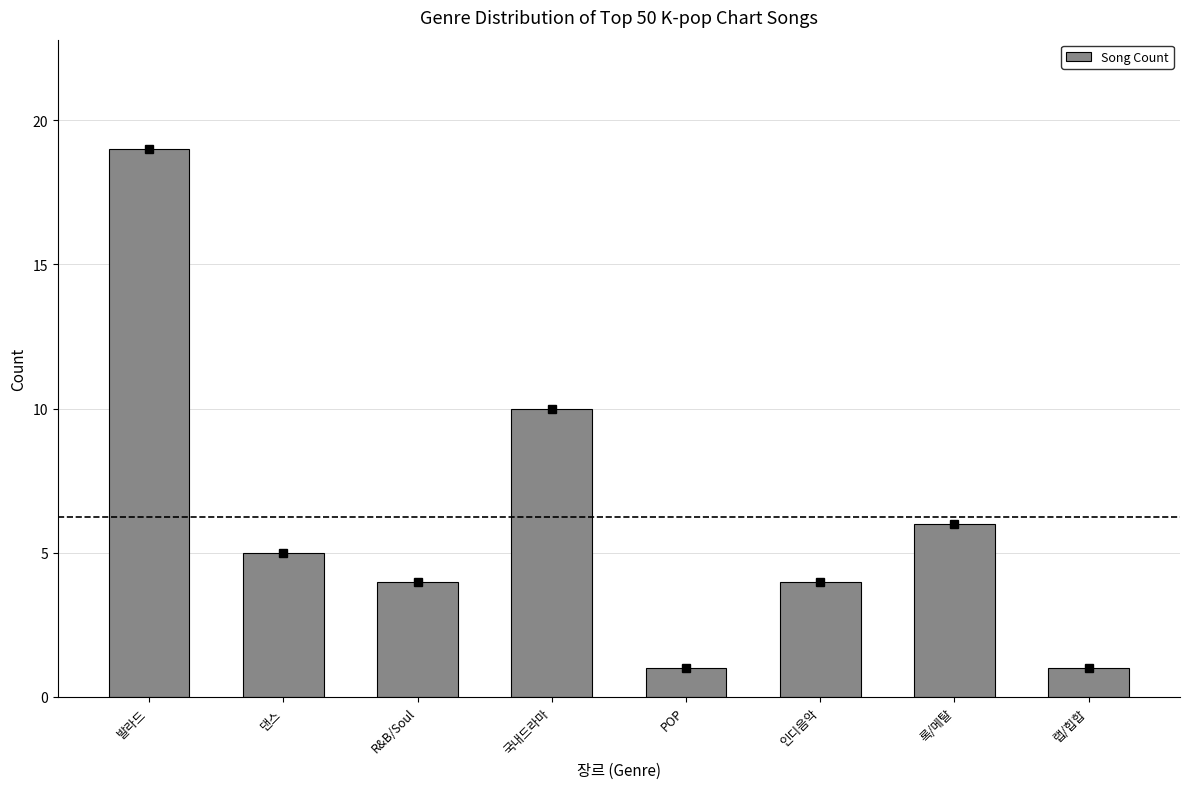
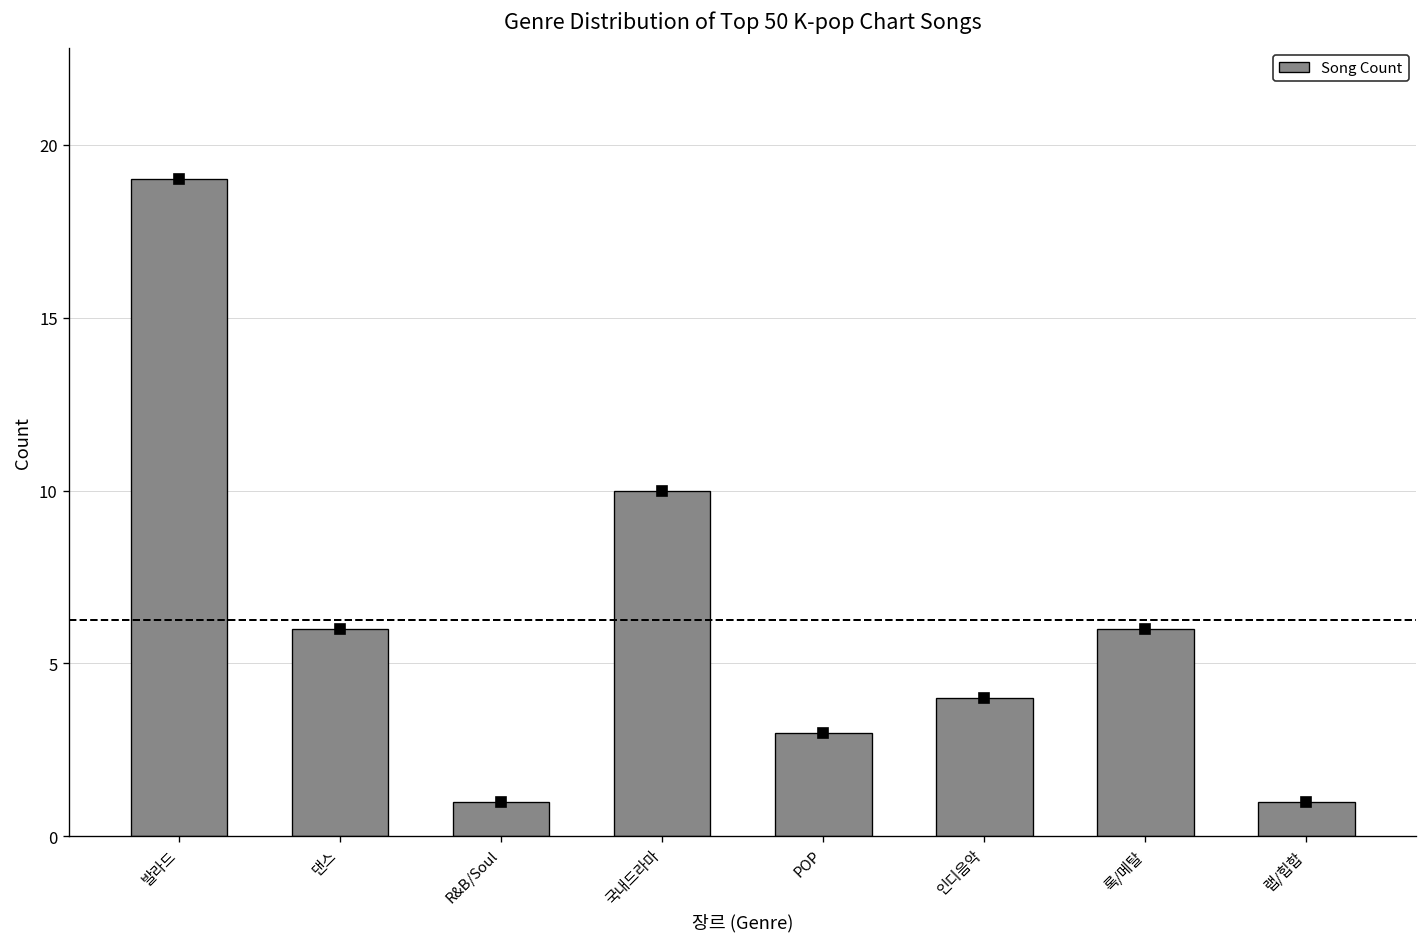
Song Count, 댄스: 5 -> 6
Song Count, R&B/Soul: 4 -> 1
Song Count, POP: 1 -> 3
